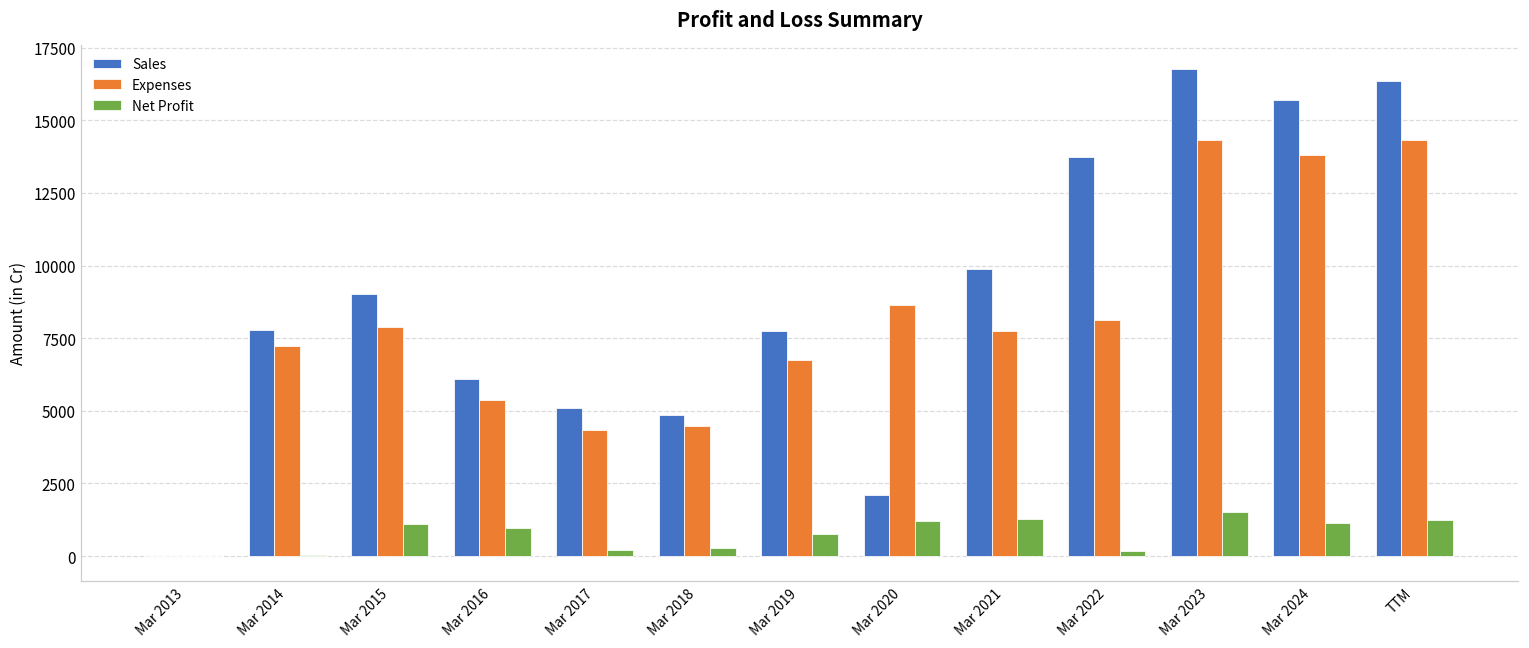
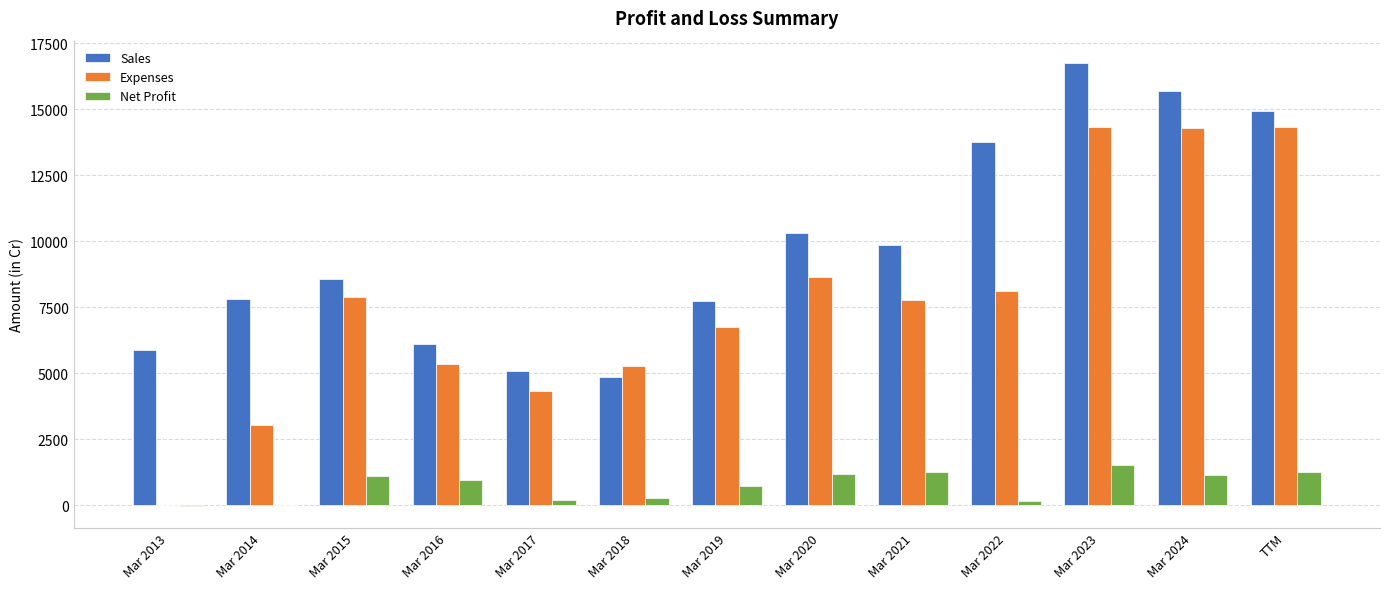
Sales, Mar 2013: 0 -> 5900
Expenses, Mar 2014: 7200 -> 3000
Sales, Mar 2015: 9000 -> 8600
Expenses, Mar 2018: 4500 -> 5300
Sales, Mar 2020: 2100 -> 10300
Expenses, Mar 2024: 13800 -> 14300
Sales, TTM: 16400 -> 14900
